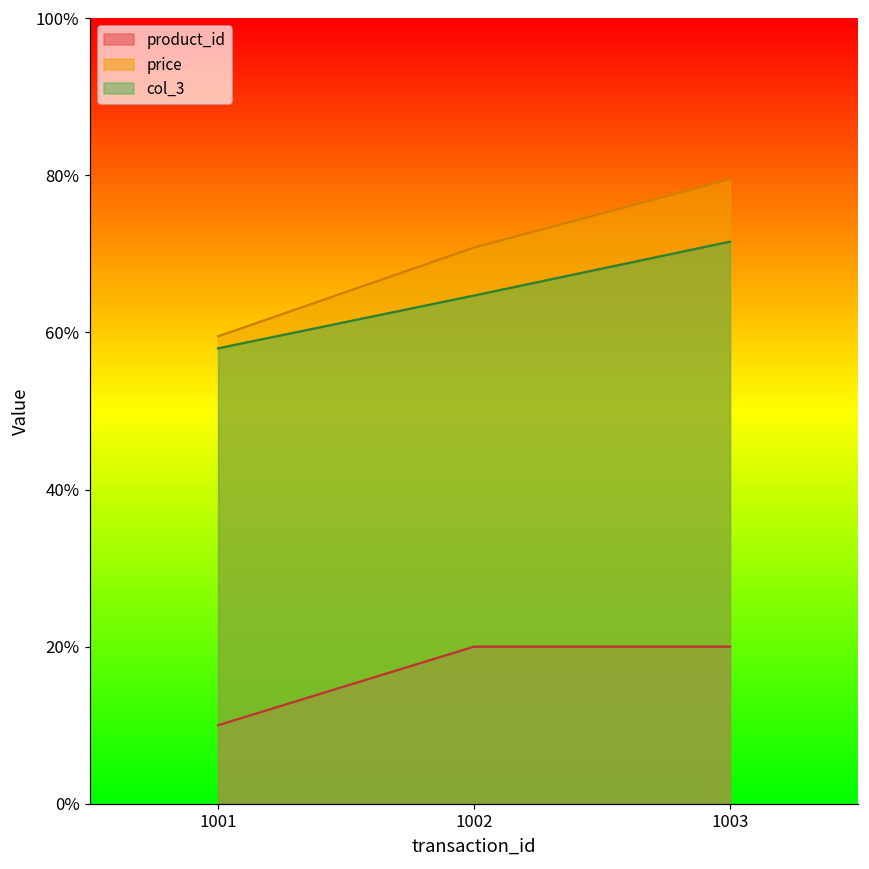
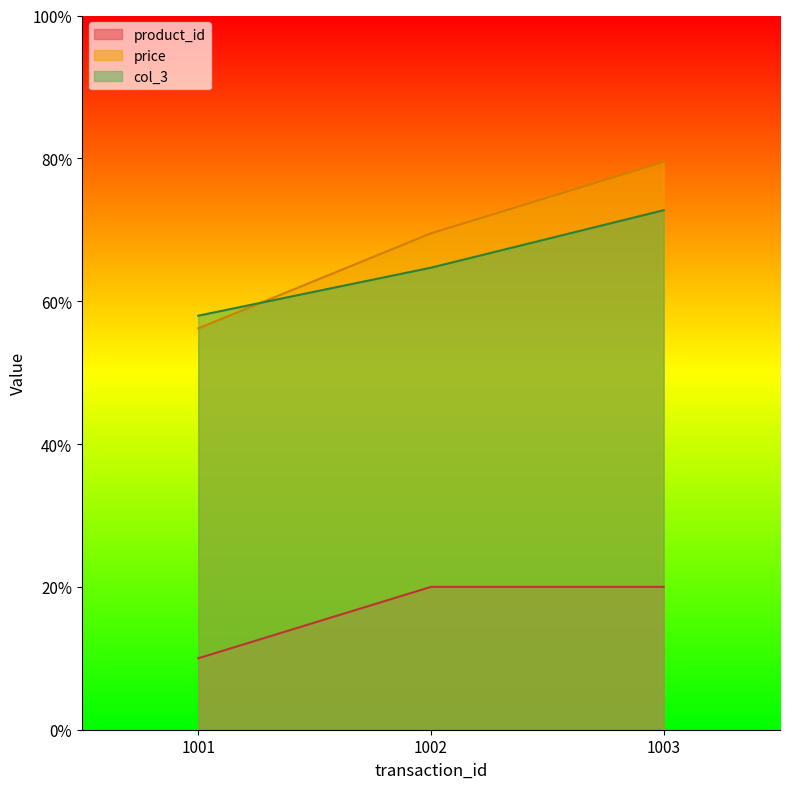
price, 1001: 60% -> 56%
price, 1002: 71% -> 70%
col_3, 1003: 72% -> 73%
